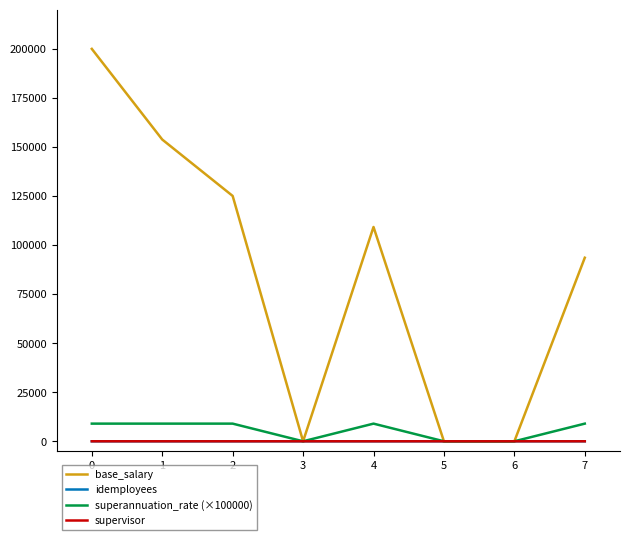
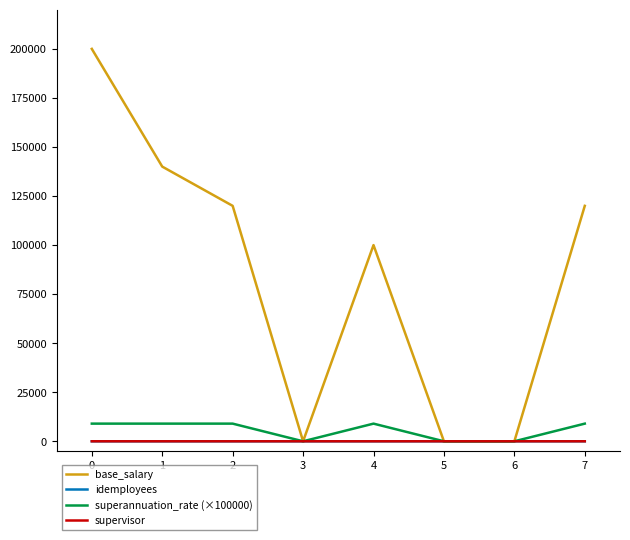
base_salary, 1: 154000 -> 140000
base_salary, 2: 125000 -> 120000
base_salary, 4: 109000 -> 100000
base_salary, 7: 94000 -> 120000
